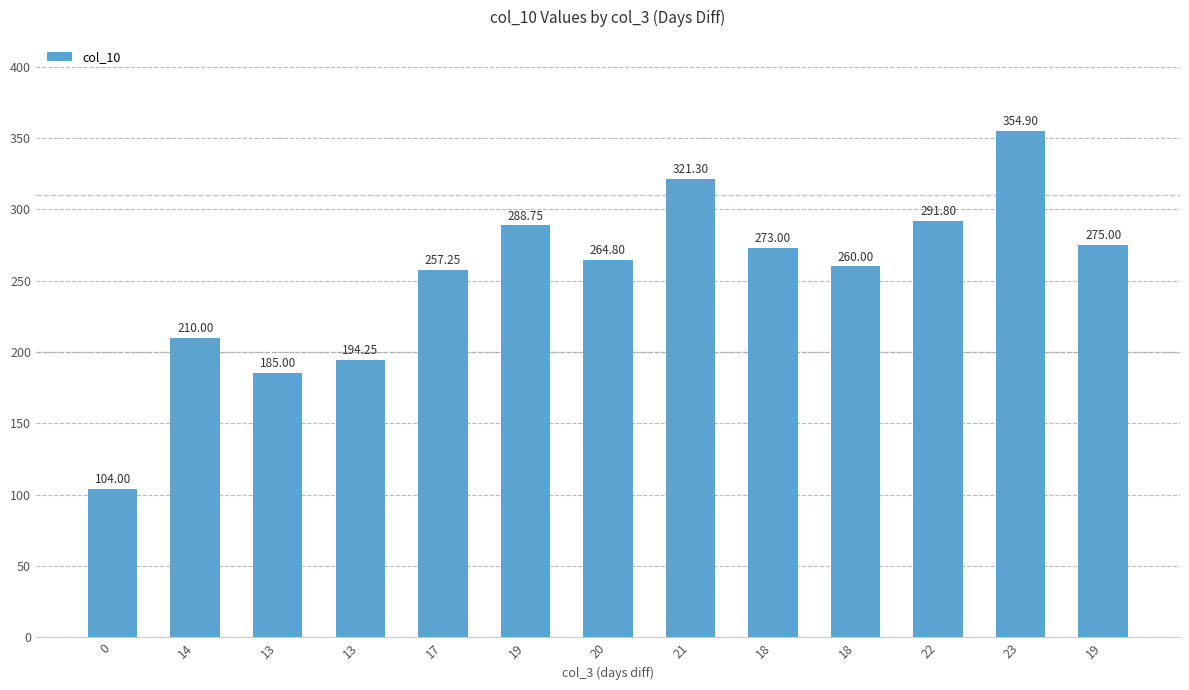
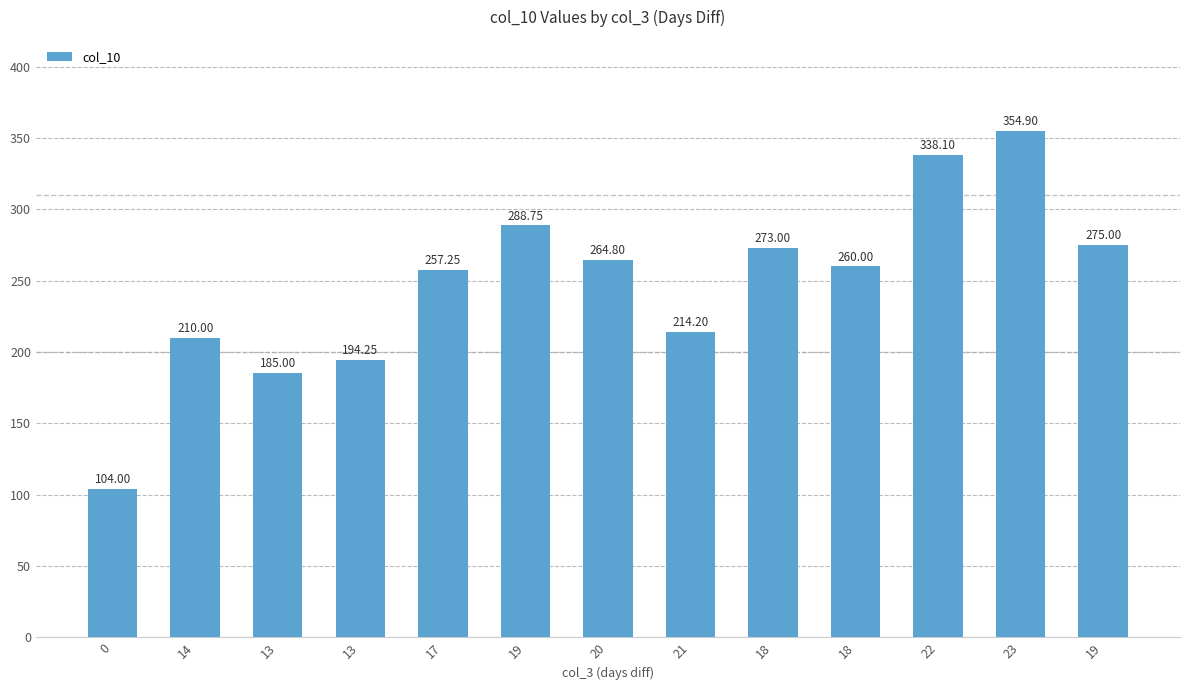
21: 321.30 -> 214.20
22: 291.80 -> 338.10
